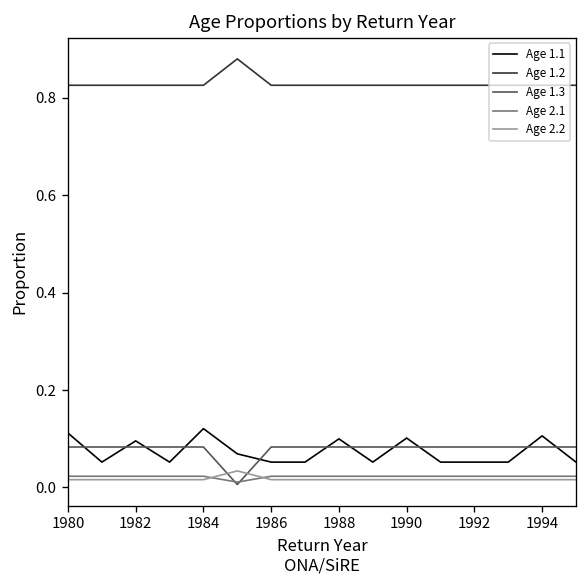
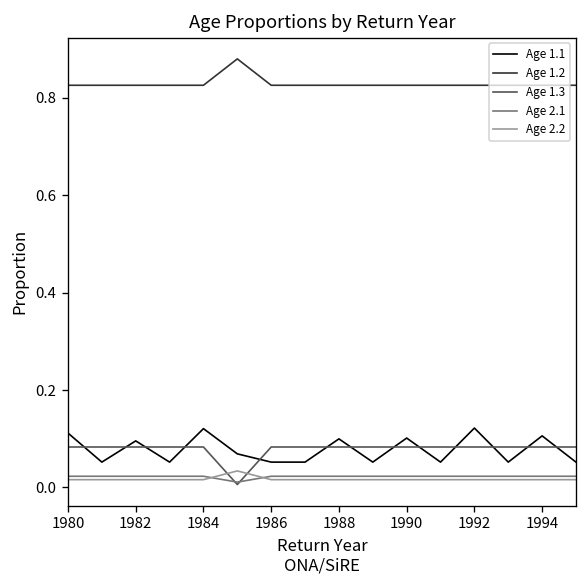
Age 1.1, 1992: 0.05 -> 0.12
